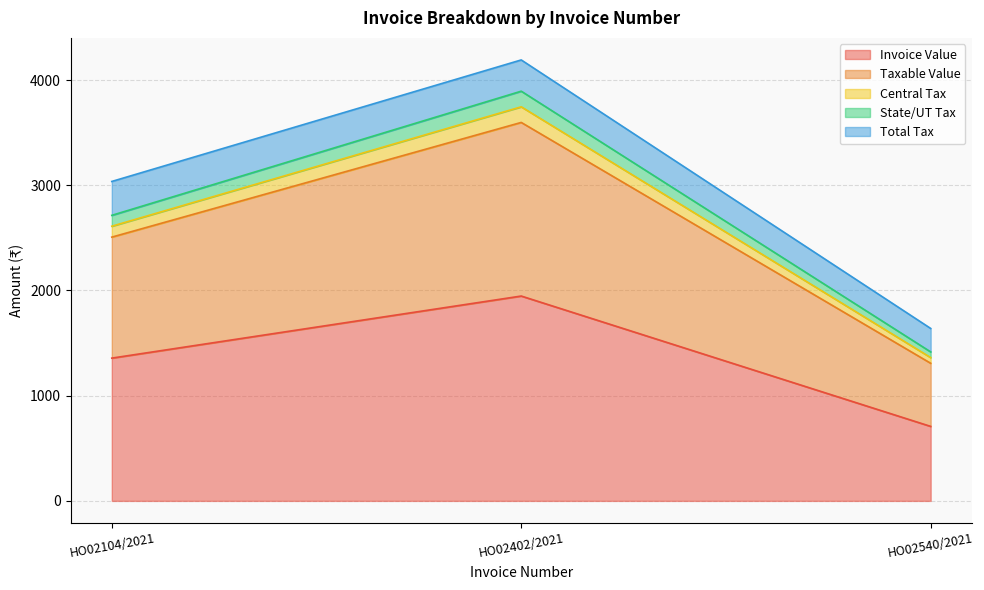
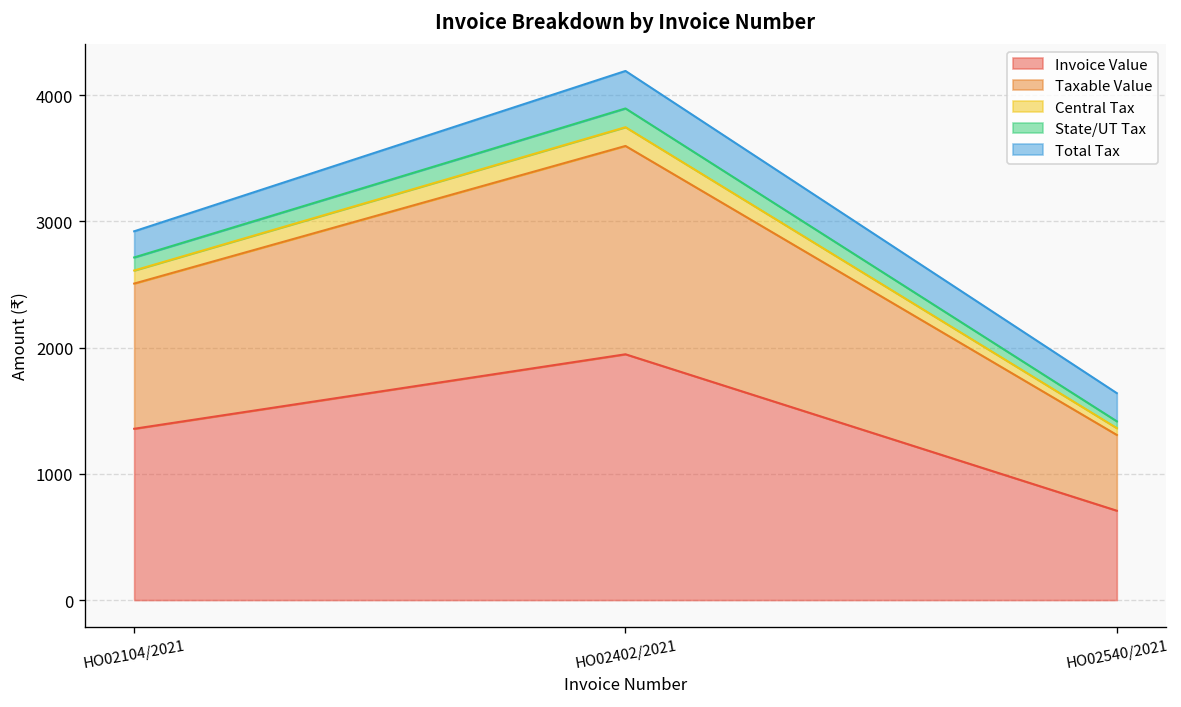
Total Tax, HO02104/2021: 320 -> 210
